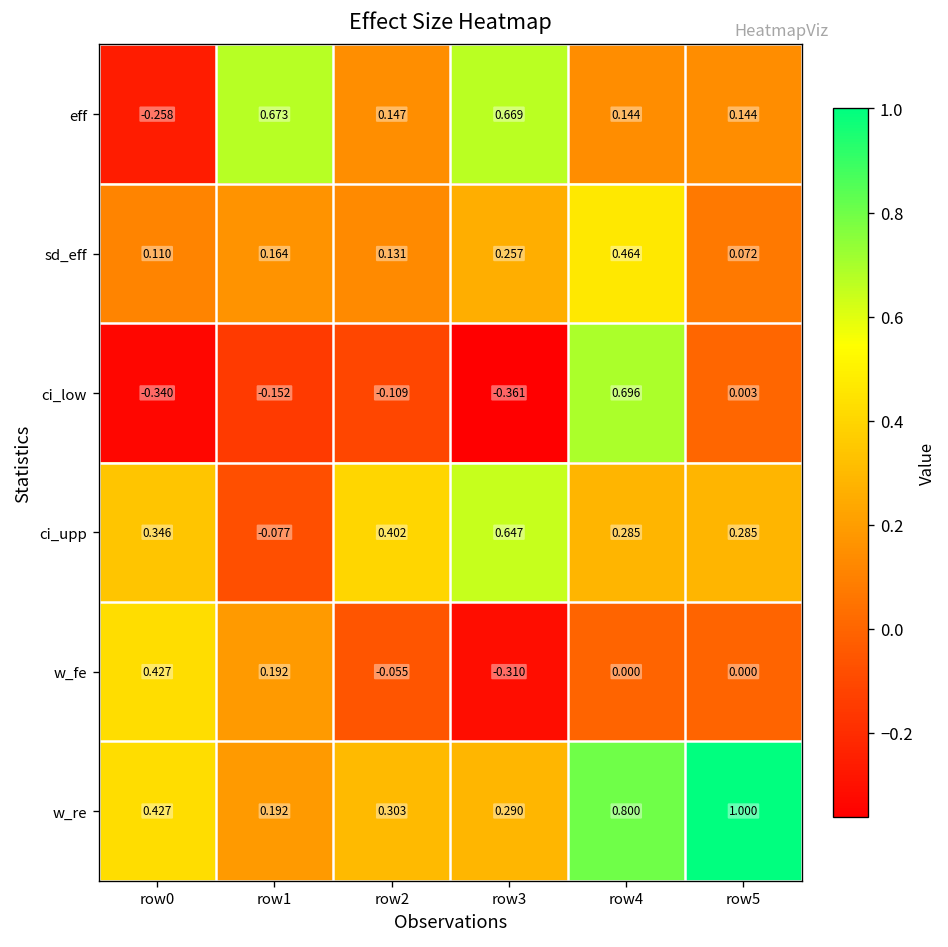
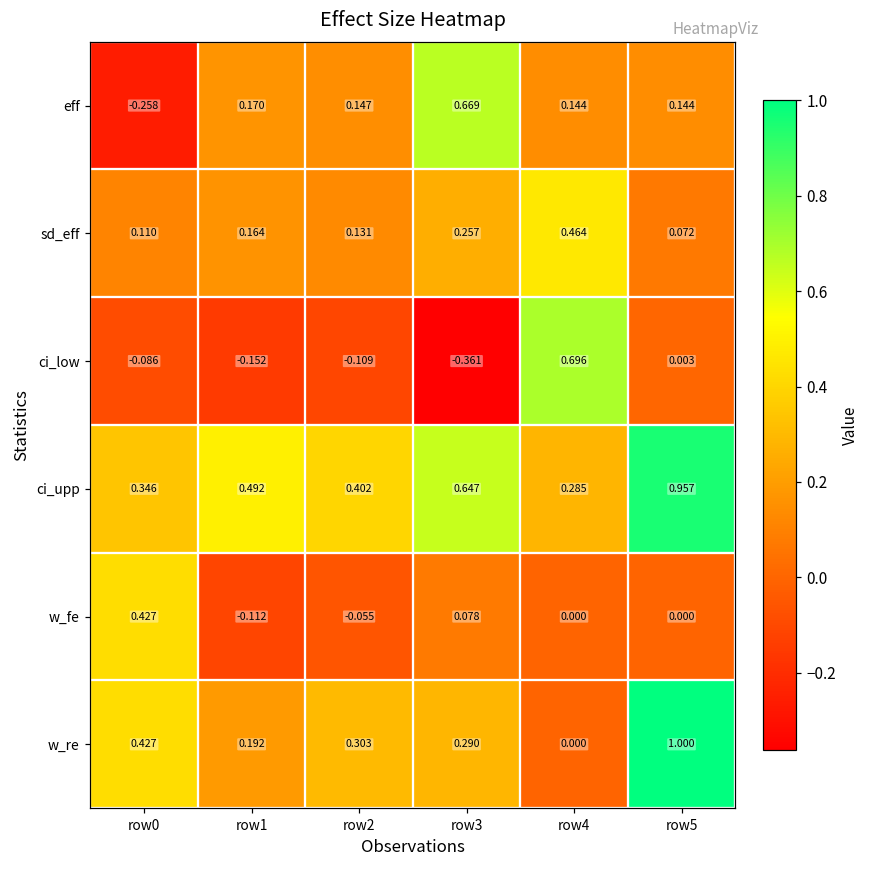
eff, row1: 0.673 -> 0.170
ci_low, row0: -0.340 -> -0.086
ci_upp, row1: -0.077 -> 0.492
ci_upp, row5: 0.285 -> 0.957
w_fe, row1: 0.192 -> -0.112
w_fe, row3: -0.310 -> 0.078
w_re, row4: 0.800 -> 0.000
